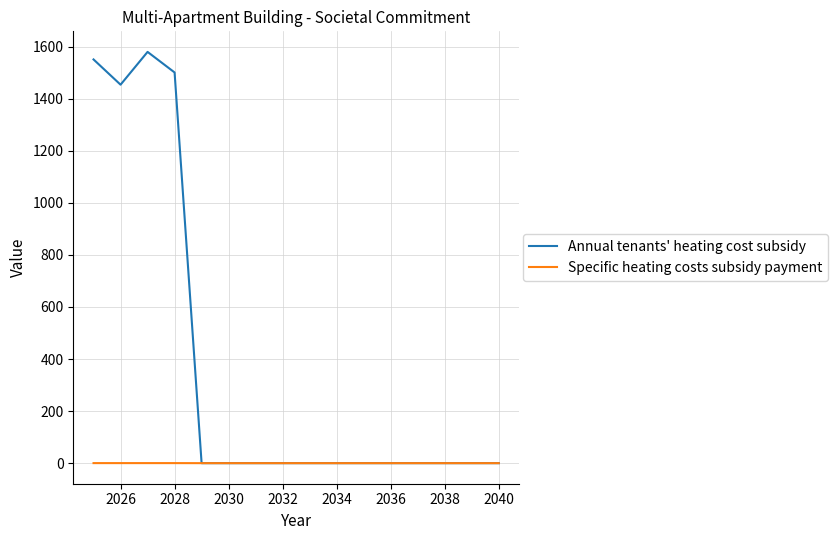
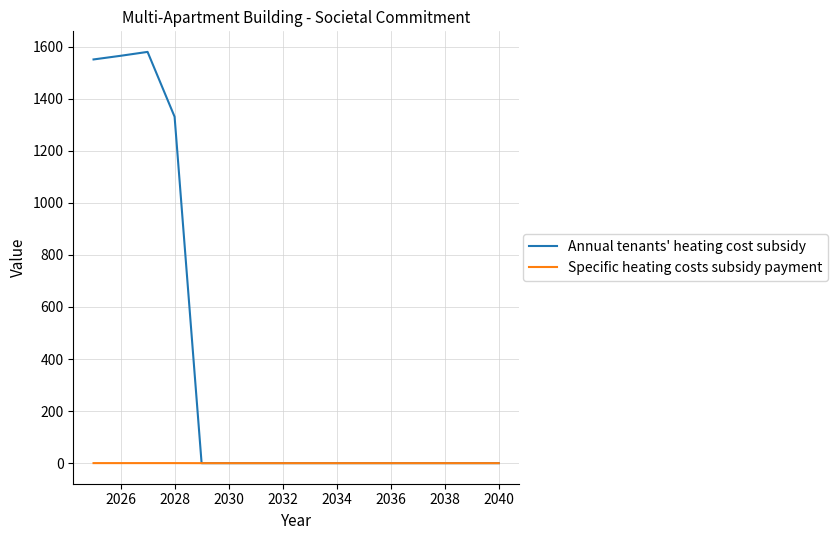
Annual tenants' heating cost subsidy, 2026: 1450 -> 1570
Annual tenants' heating cost subsidy, 2028: 1500 -> 1330
